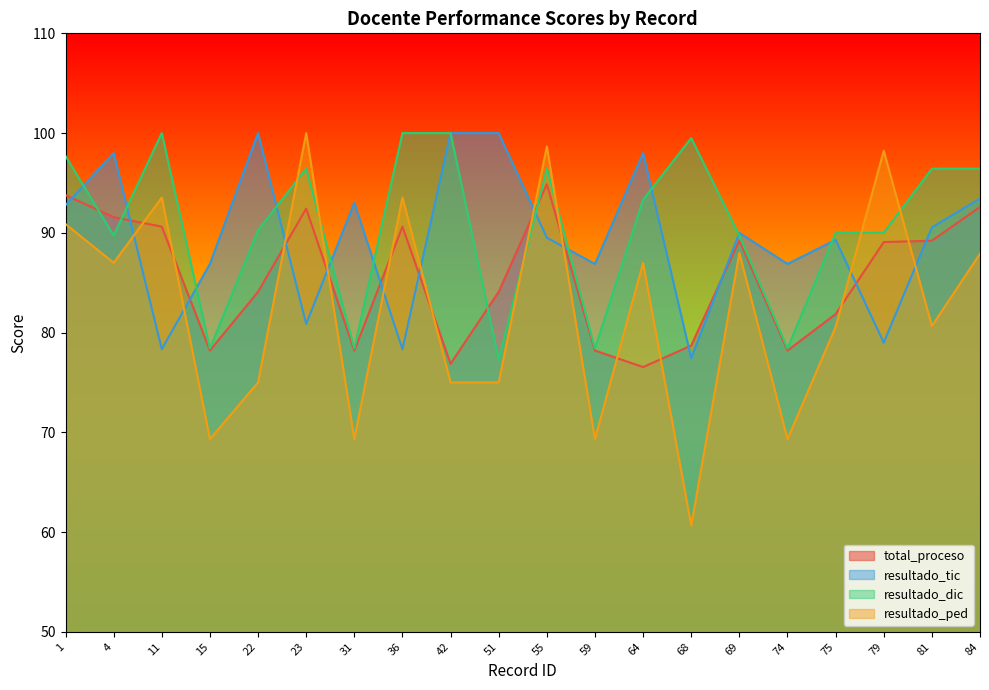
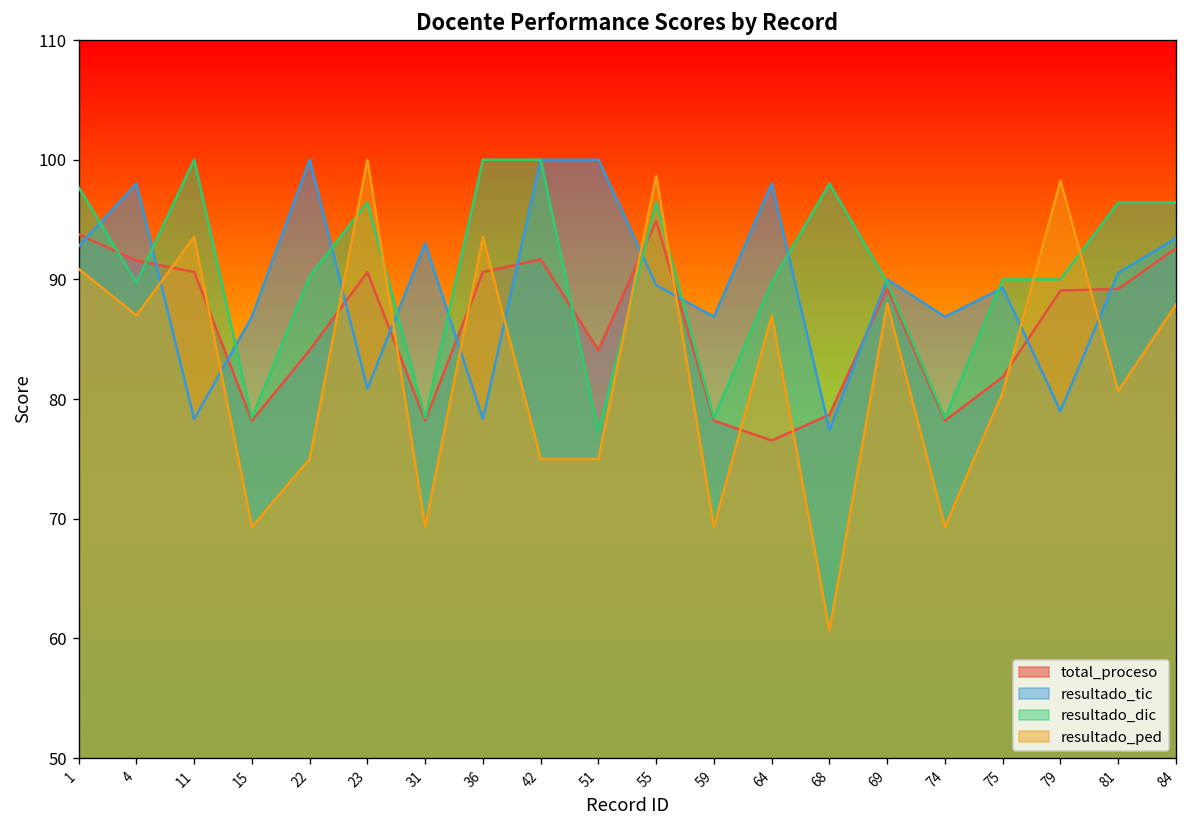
total_proceso, 23: 92 -> 91
total_proceso, 42: 77 -> 92
resultado_dic, 64: 93 -> 90
resultado_dic, 68: 100 -> 98
